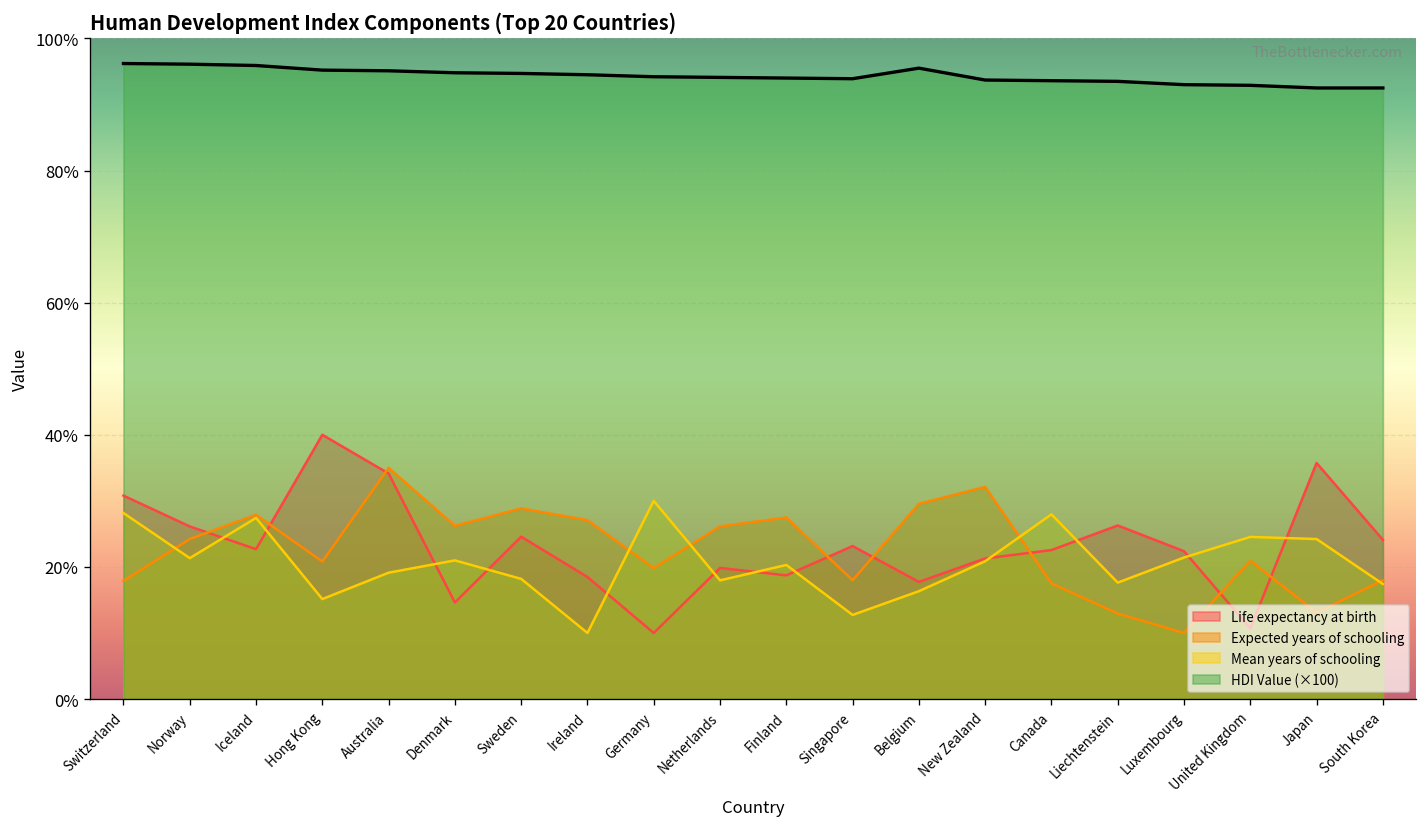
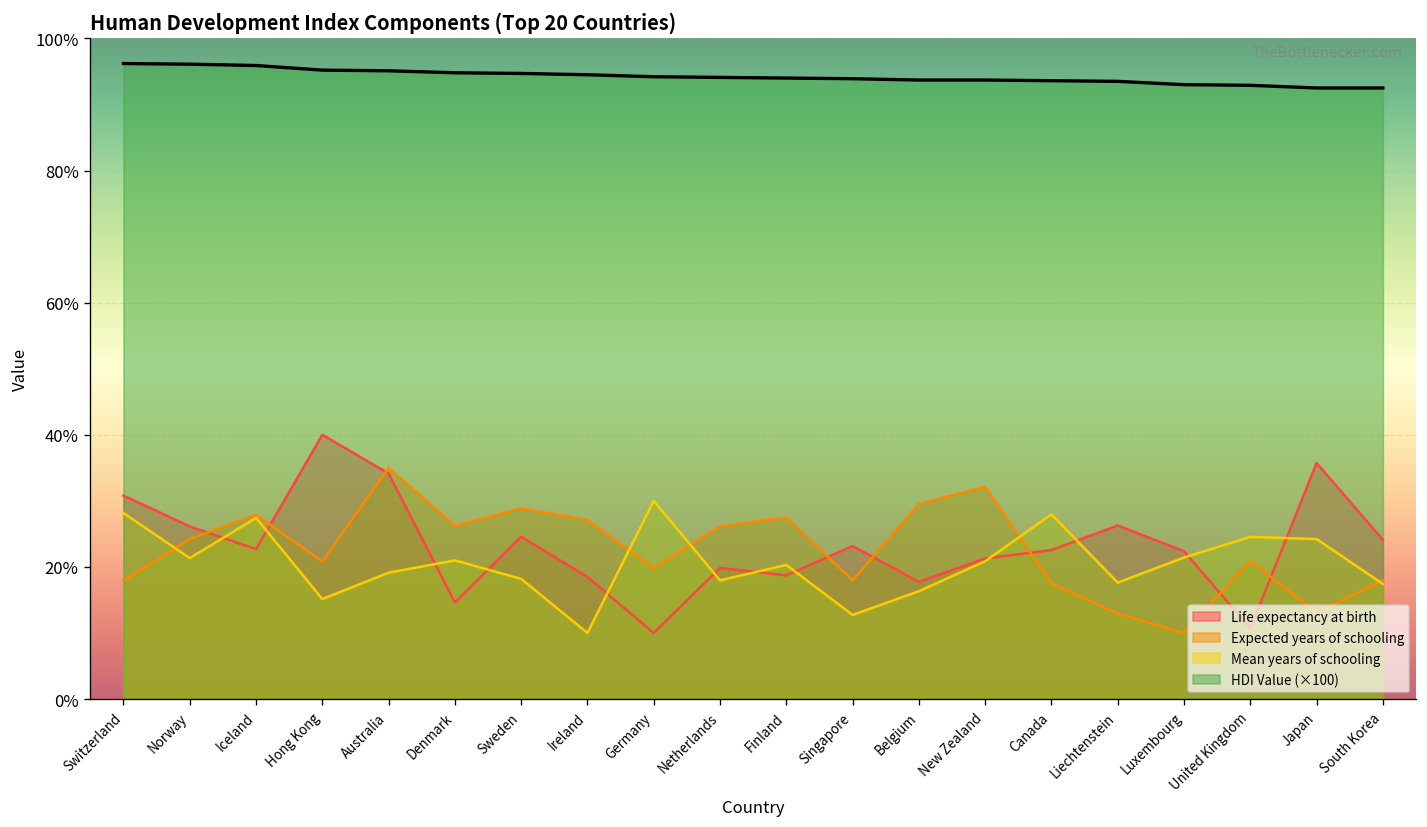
HDI Value (×100), Belgium: 96% -> 94%
